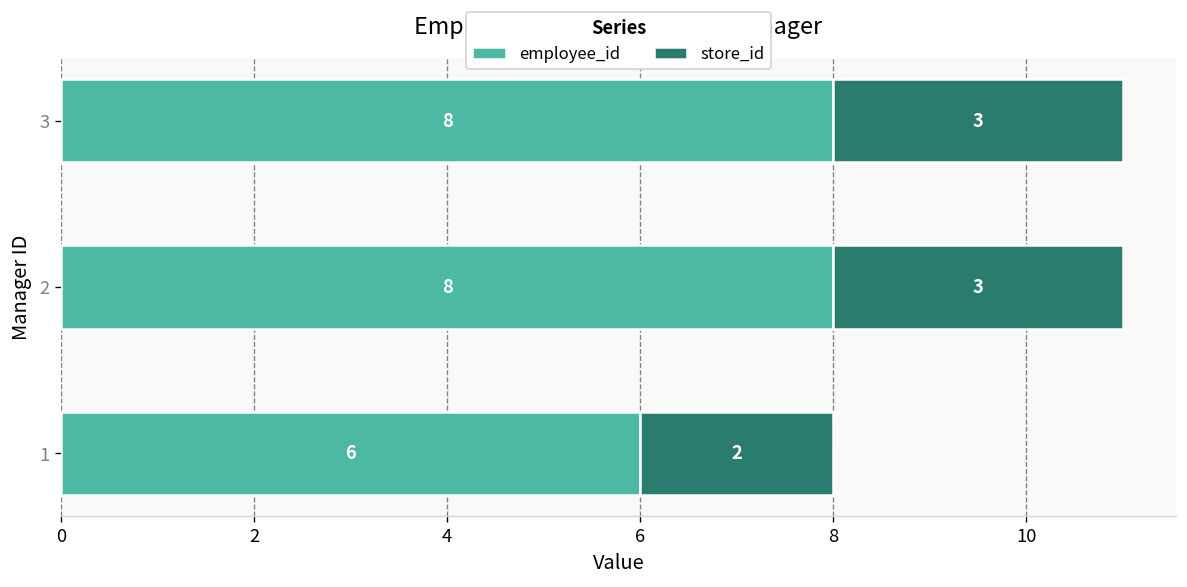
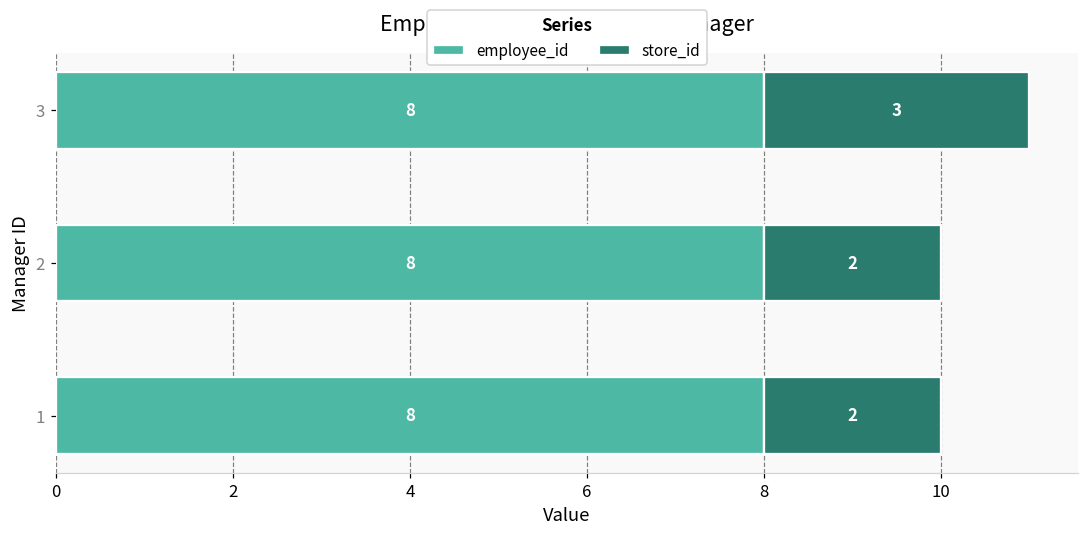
store_id, 2: 3 -> 2
employee_id, 1: 6 -> 8
